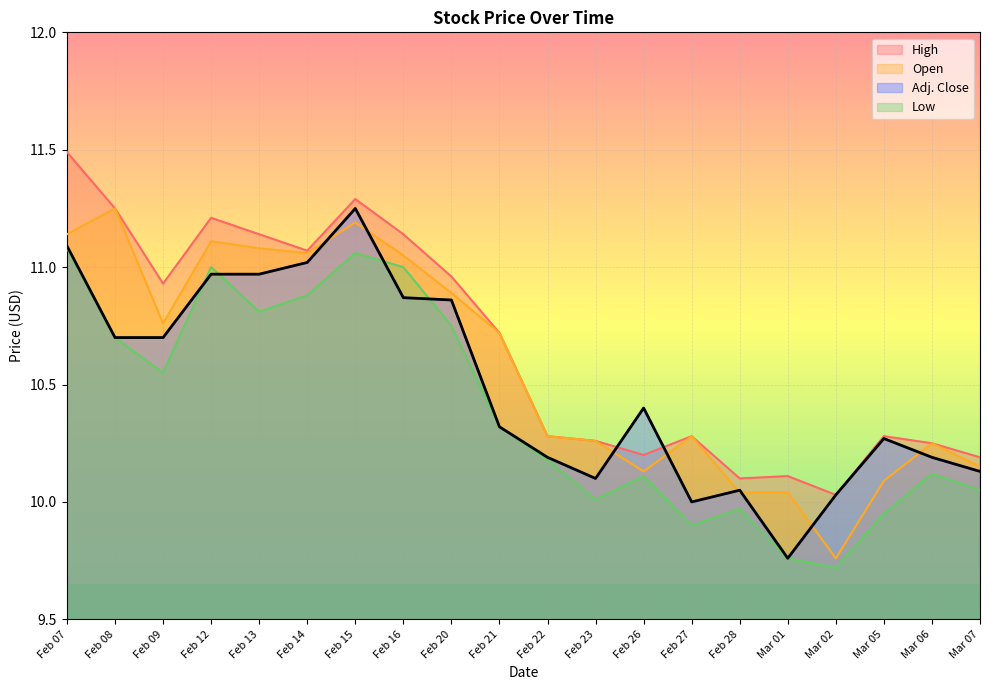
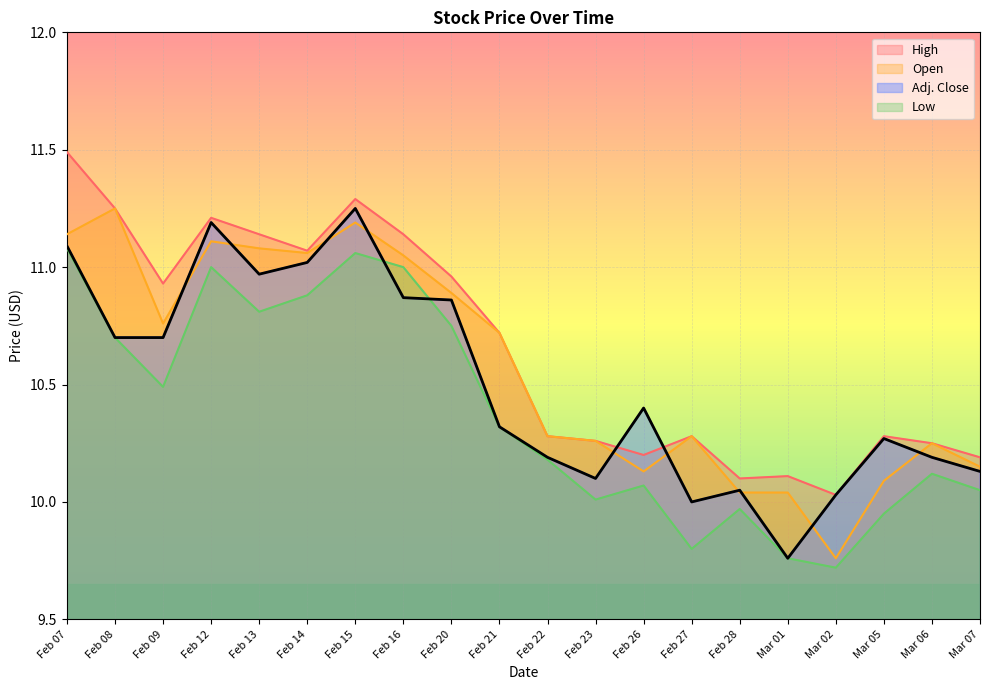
Low, Feb 09: 10.55 -> 10.49
Adj. Close, Feb 12: 10.97 -> 11.19
Low, Feb 26: 10.11 -> 10.07
Low, Feb 27: 9.9 -> 9.8
